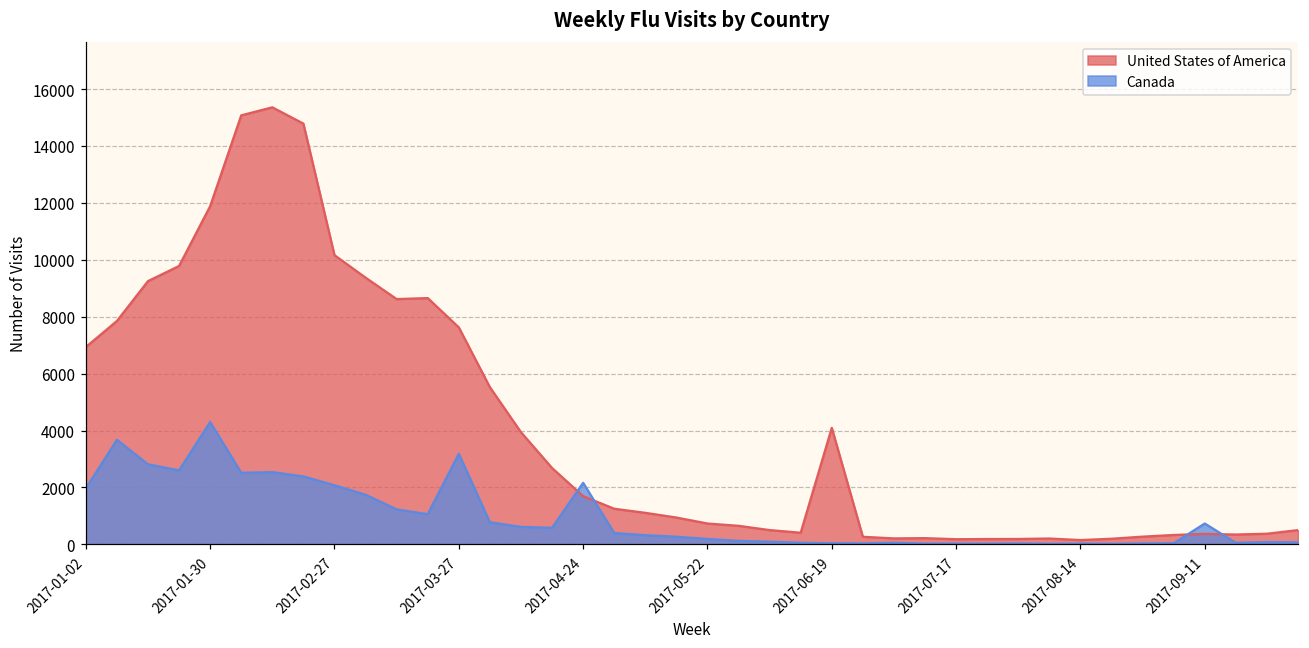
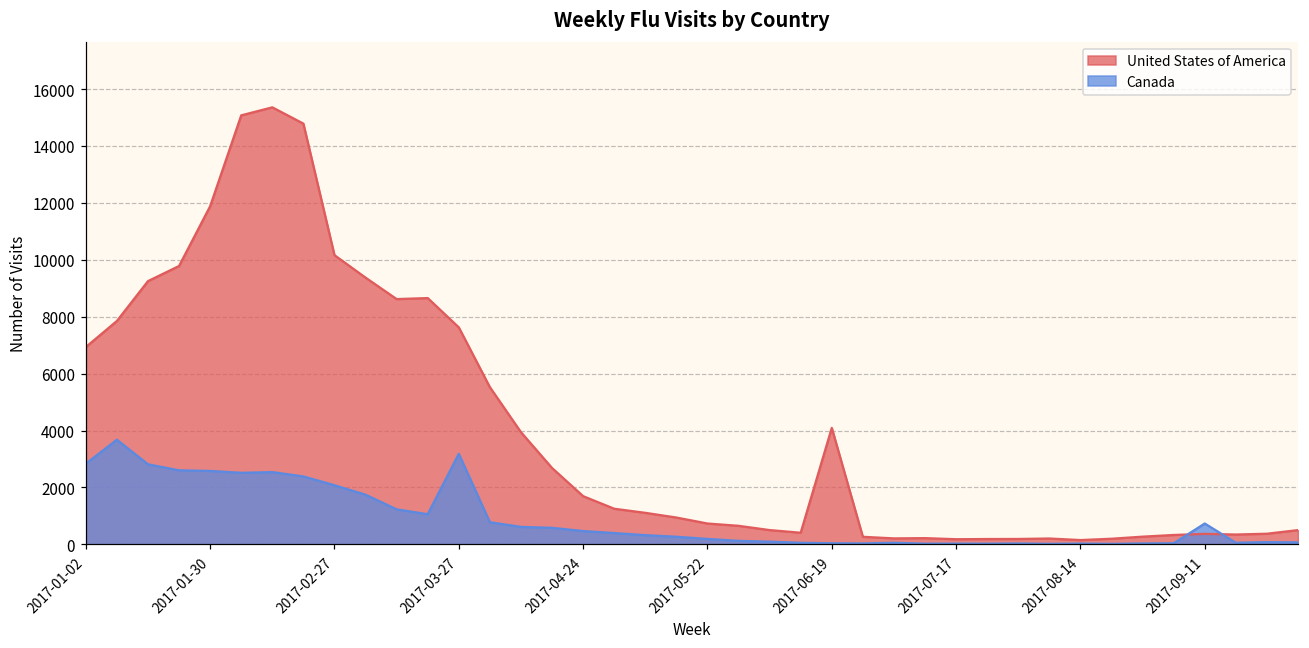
Canada, 2017-01-02: 2000 -> 2800
Canada, 2017-01-30: 4300 -> 2600
Canada, 2017-04-24: 2200 -> 500
